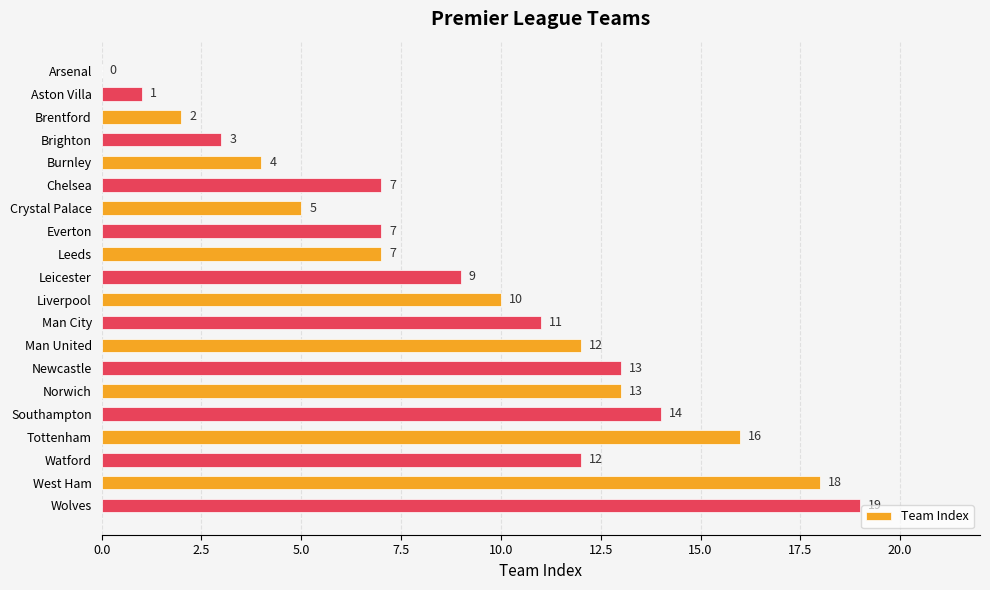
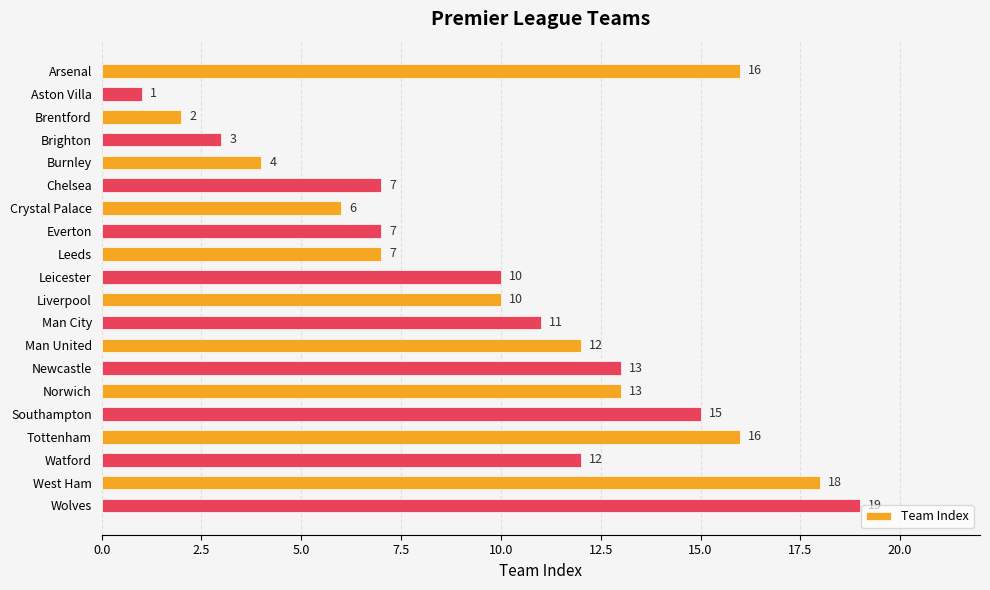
Arsenal: 0 -> 16
Crystal Palace: 5 -> 6
Leicester: 9 -> 10
Southampton: 14 -> 15
